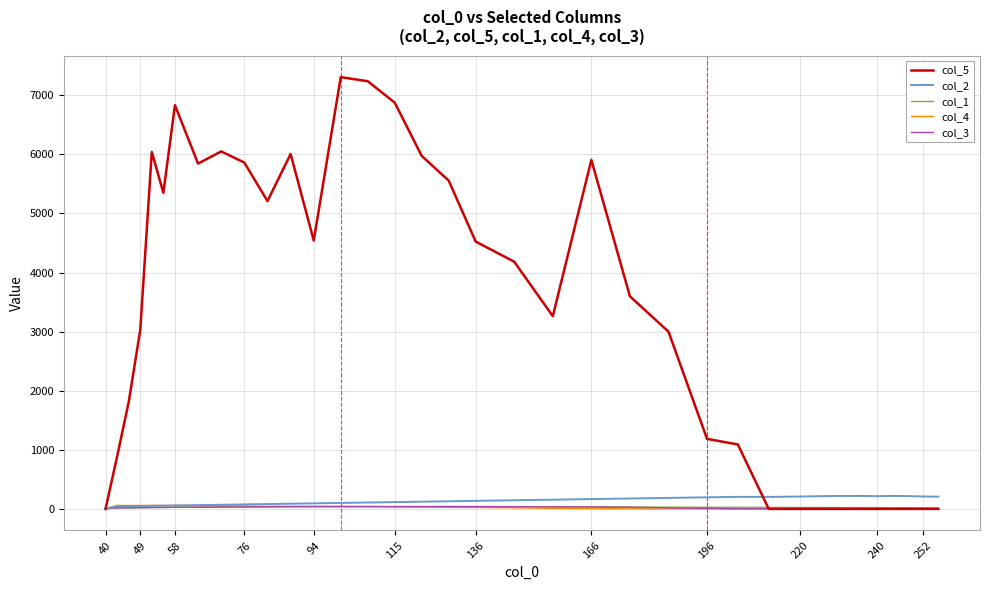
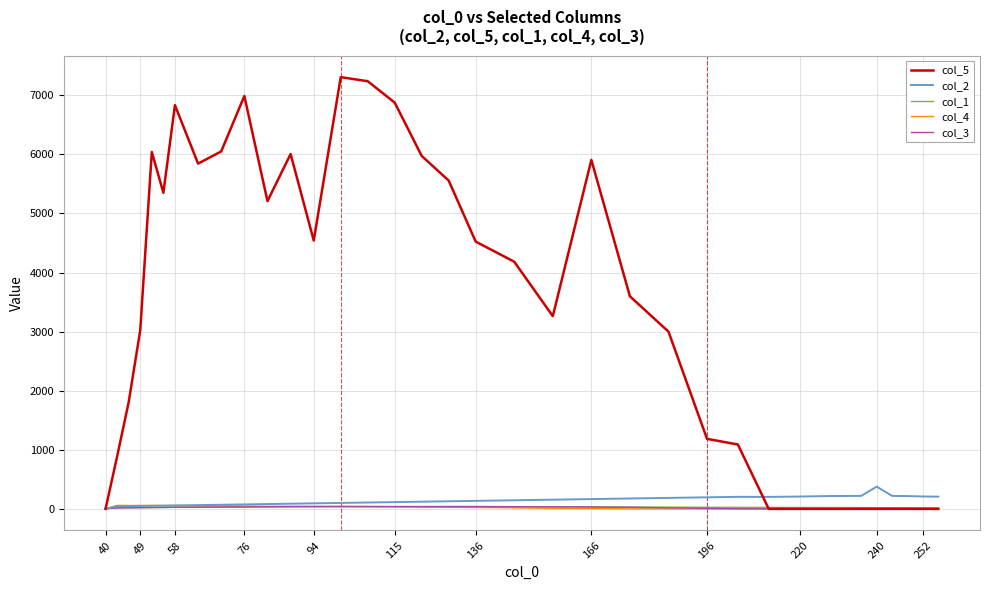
col_5, 76: 5900 -> 7000
col_2, 240: 200 -> 400
